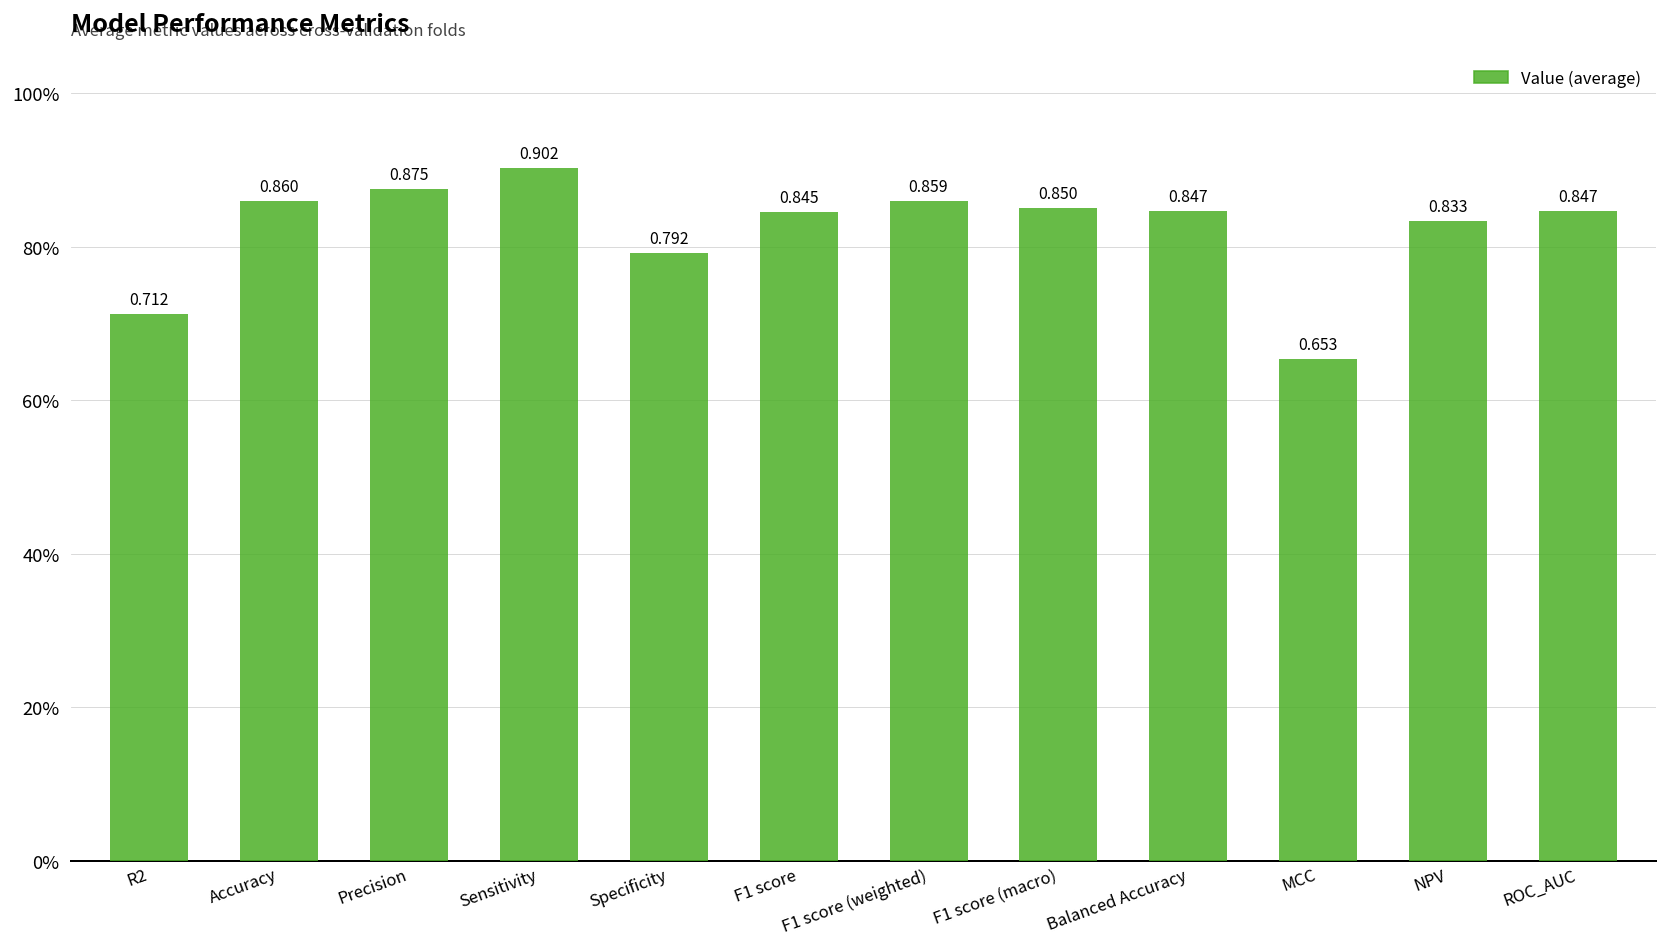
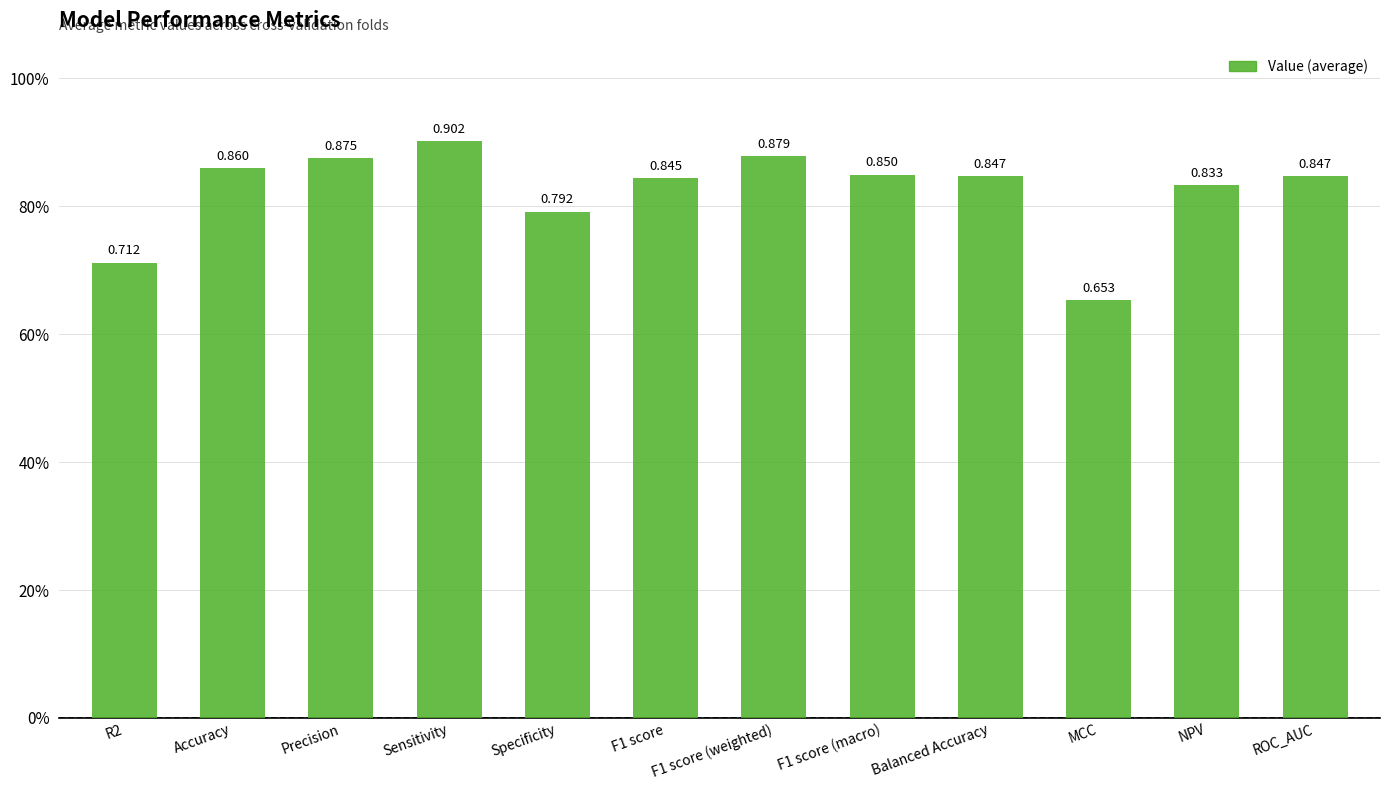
F1 score (weighted): 0.859 -> 0.879
